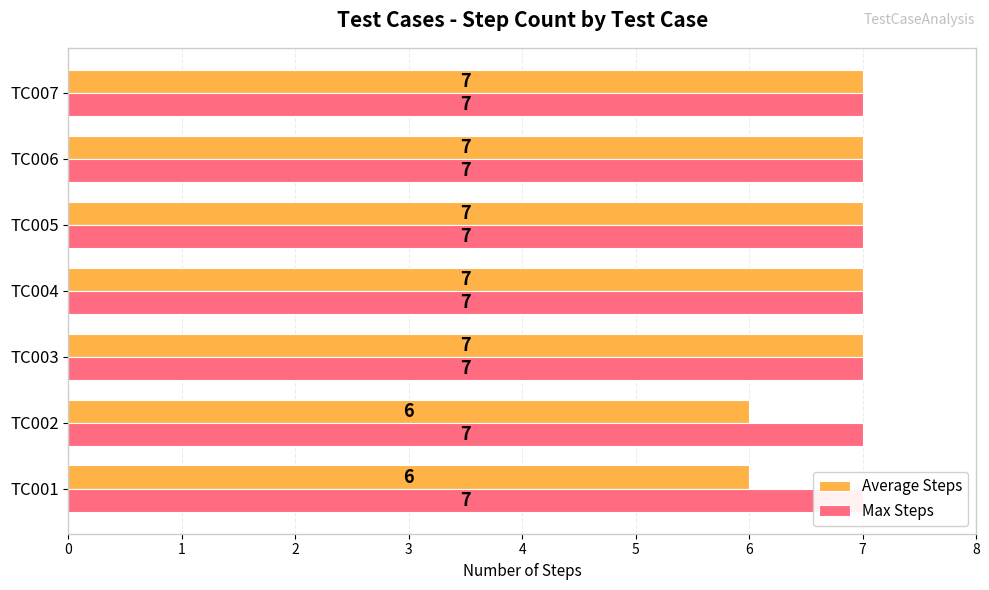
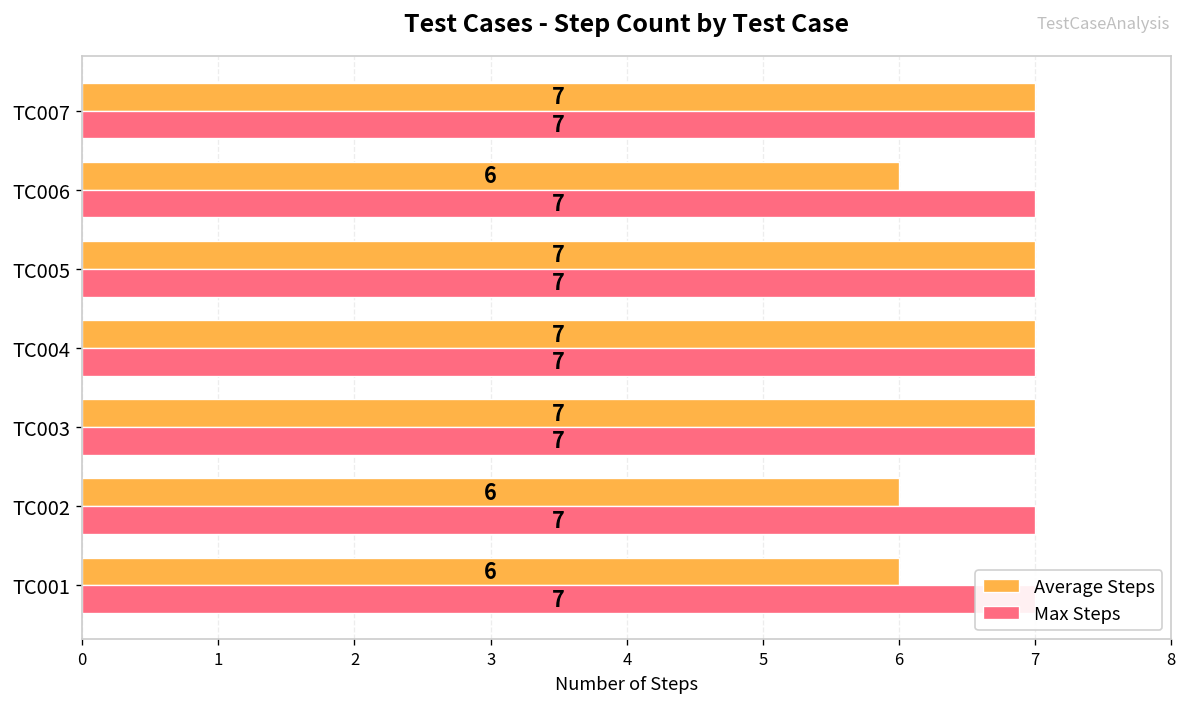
Average Steps, TC006: 7 -> 6
